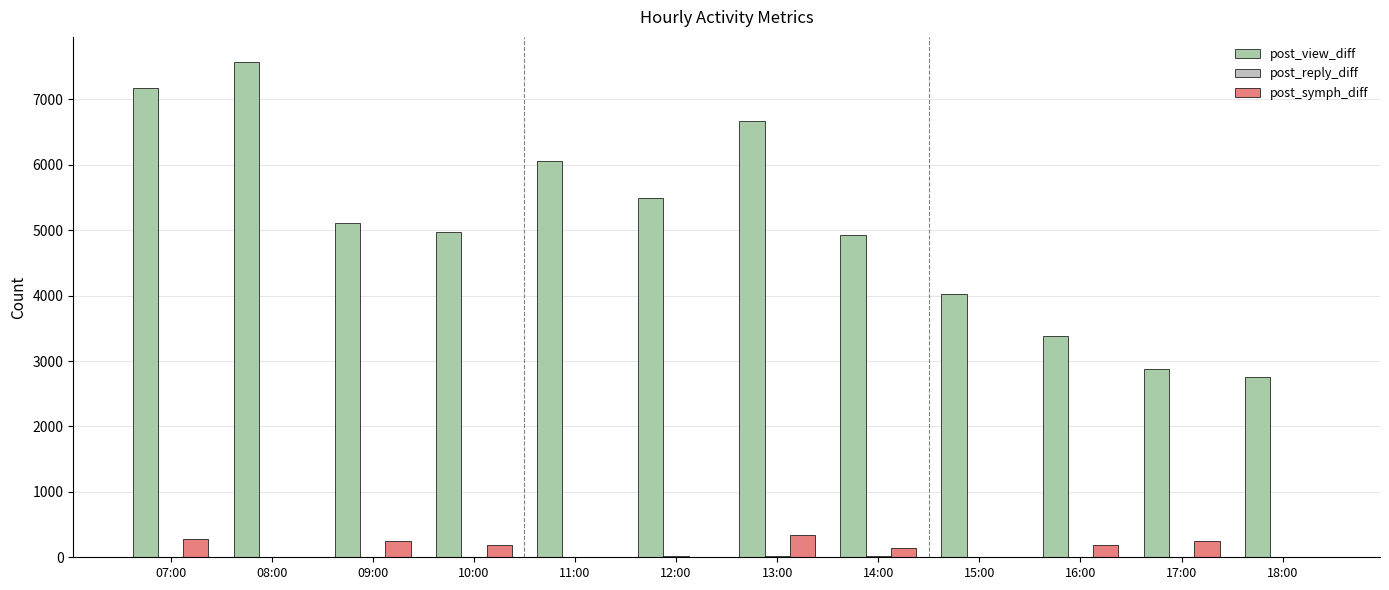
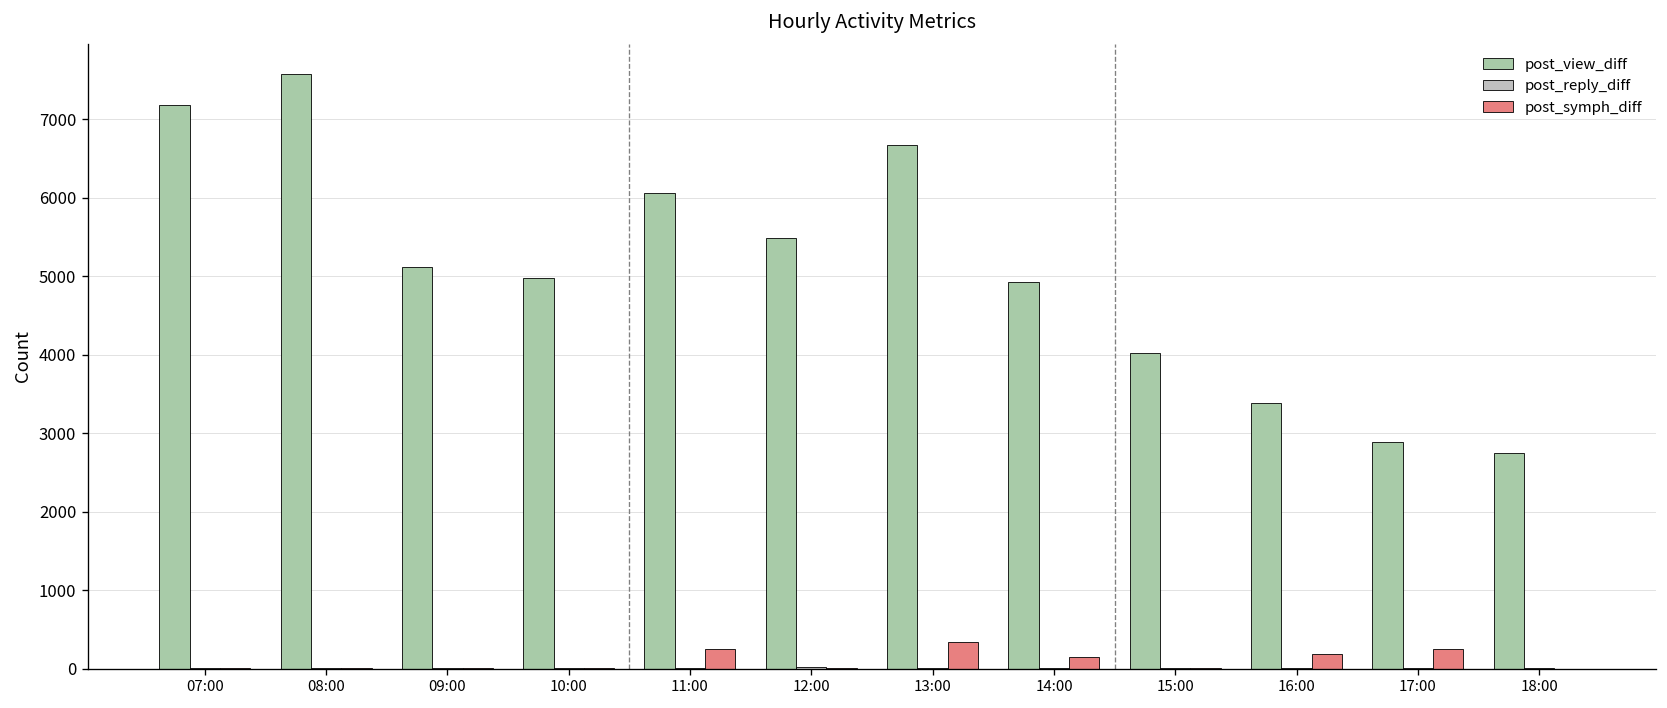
post_symph_diff, 07:00: 300 -> 0
post_symph_diff, 09:00: 300 -> 0
post_symph_diff, 10:00: 200 -> 0
post_symph_diff, 11:00: 0 -> 200
